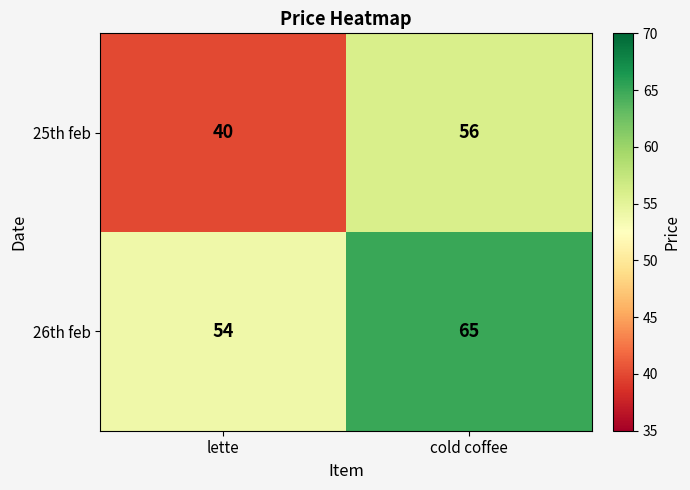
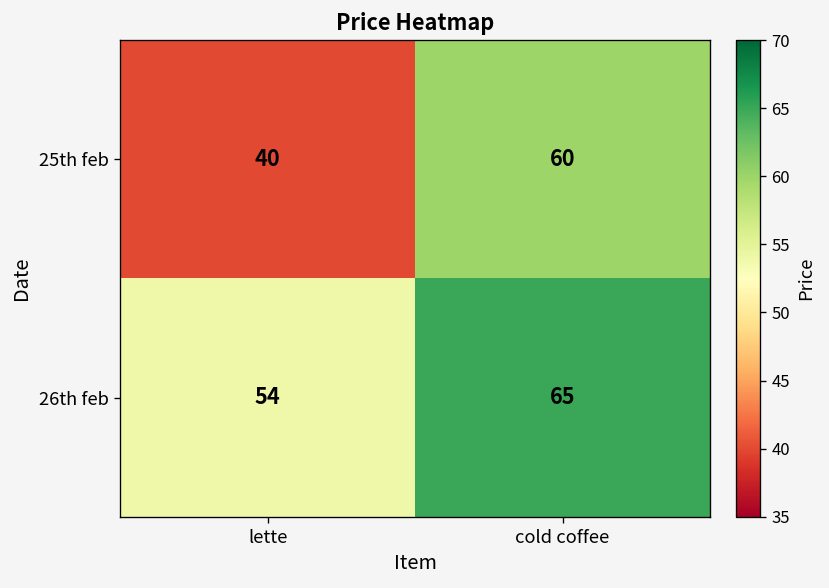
25th feb, cold coffee: 56 -> 60
